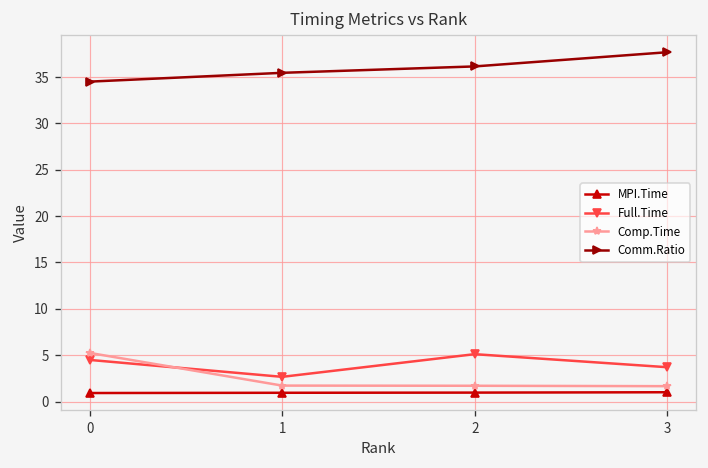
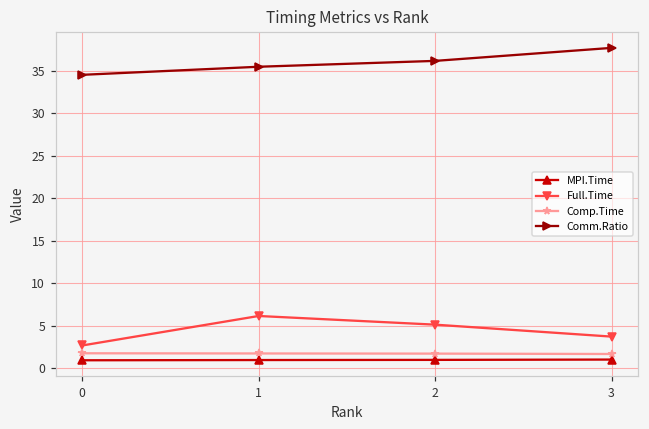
Full.Time, 0: 4 -> 3
Comp.Time, 0: 5 -> 2
Full.Time, 1: 3 -> 6
